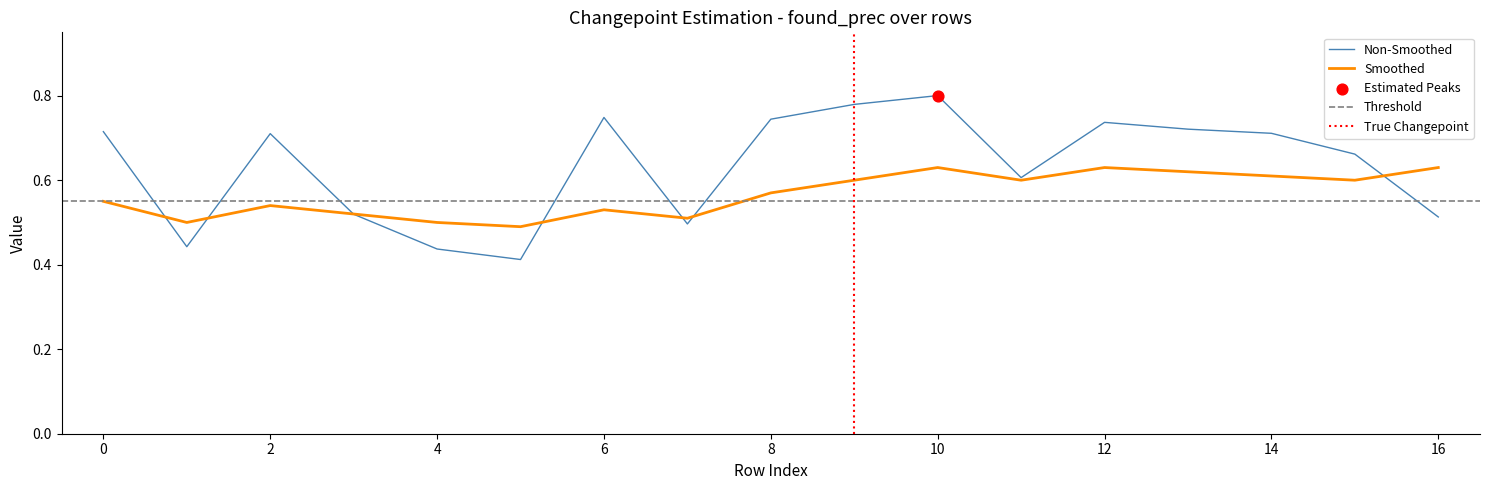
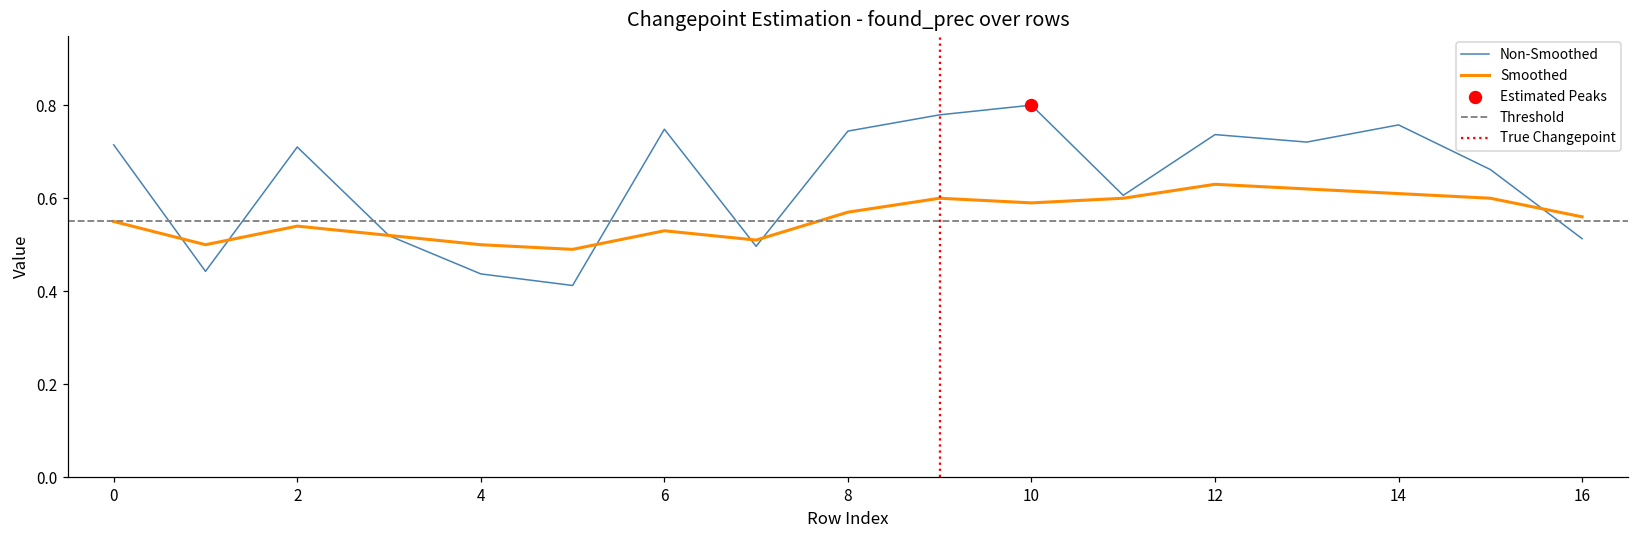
Smoothed, 10: 0.63 -> 0.59
Non-Smoothed, 14: 0.71 -> 0.76
Smoothed, 16: 0.63 -> 0.56
